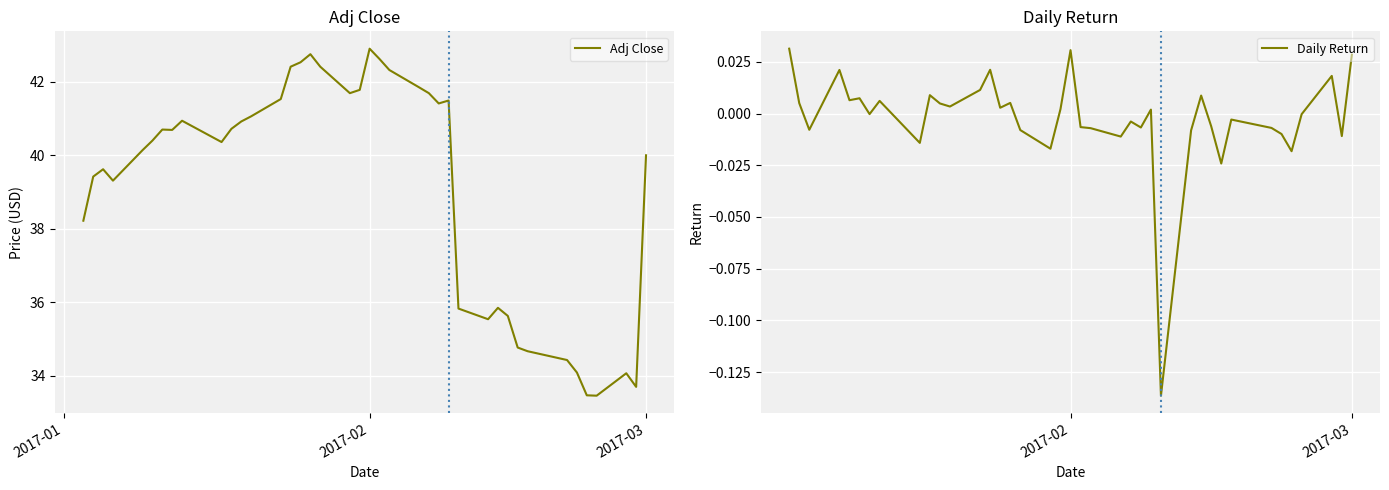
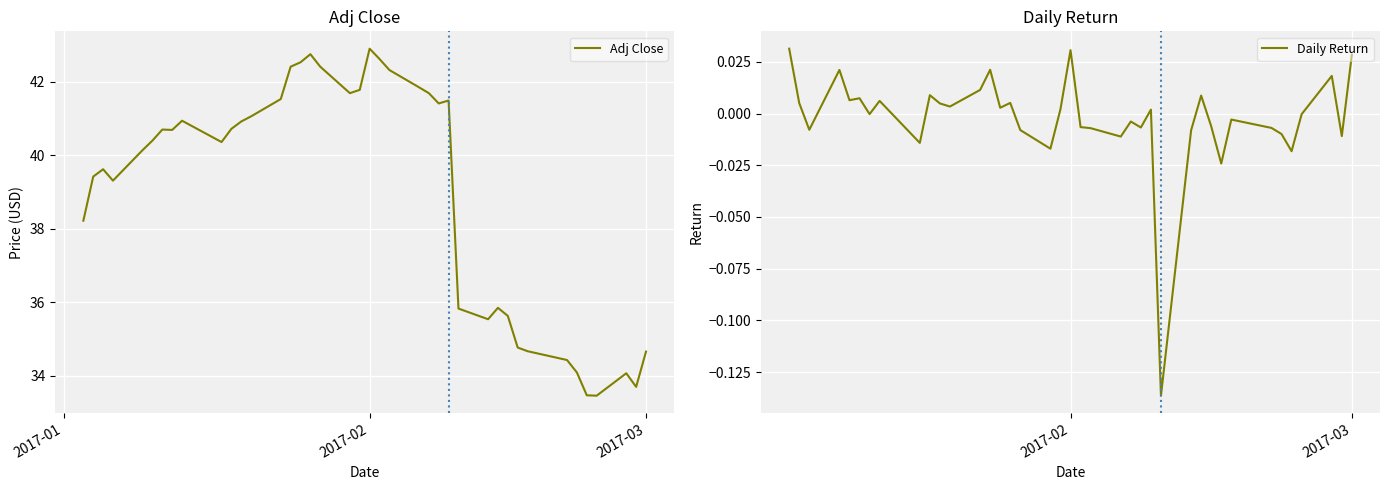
Adj Close, 2017-03: 40.0 -> 34.7
